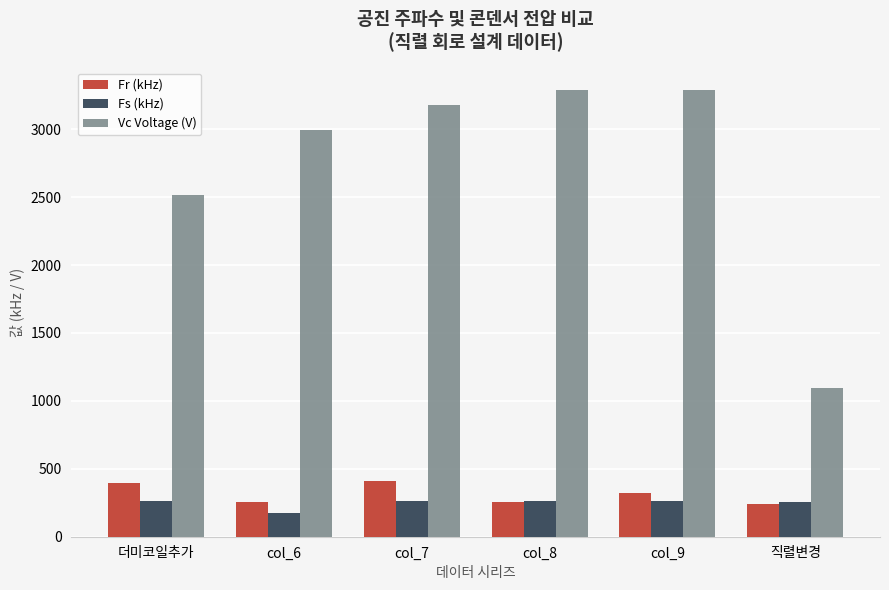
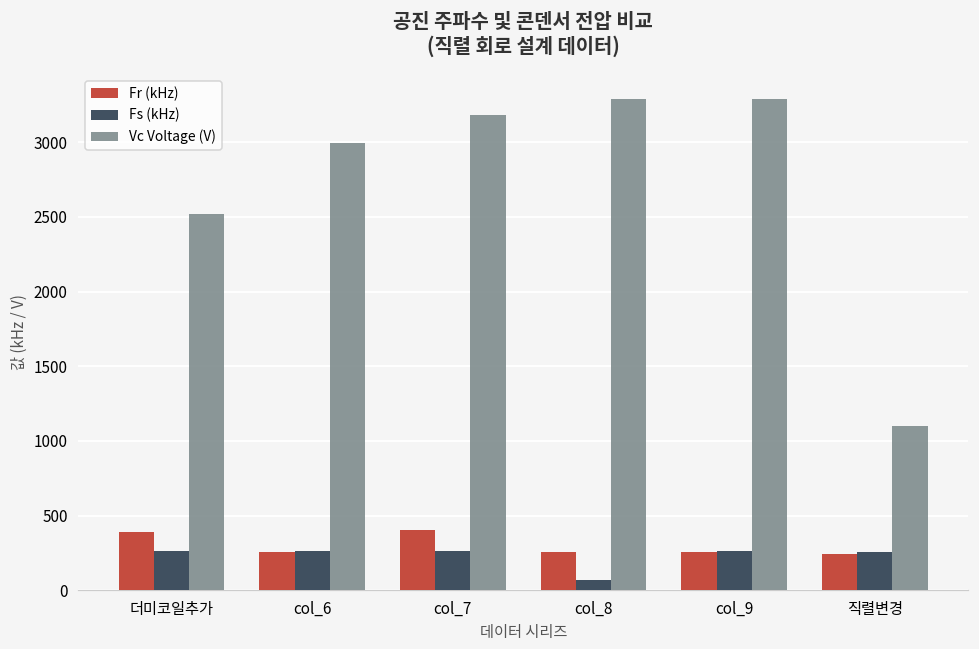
Fs (kHz), col_6: 180 -> 260
Fs (kHz), col_8: 260 -> 70
Fr (kHz), col_9: 320 -> 260
